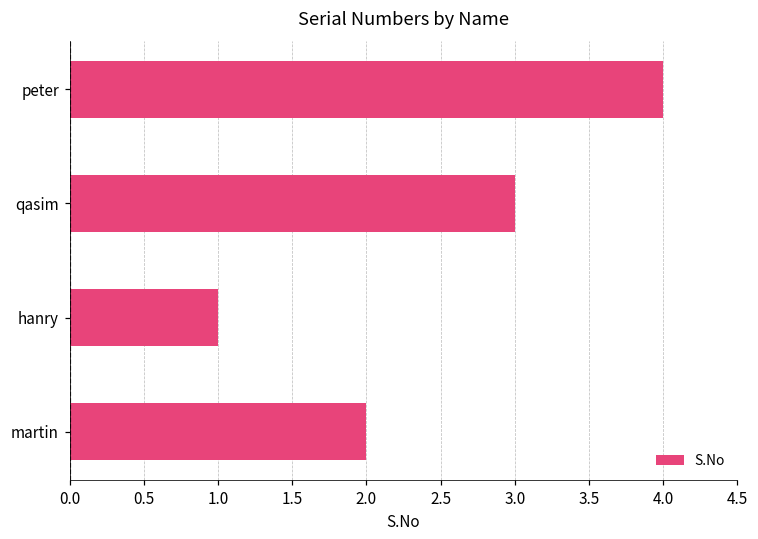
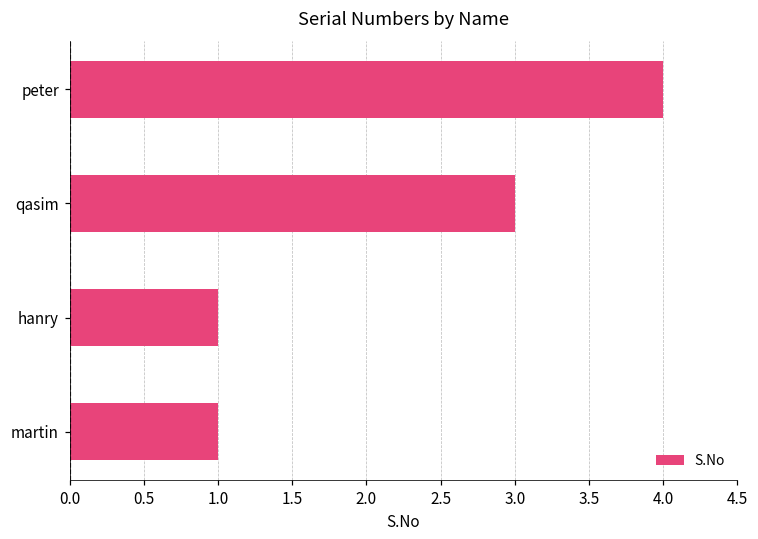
martin: 2 -> 1
